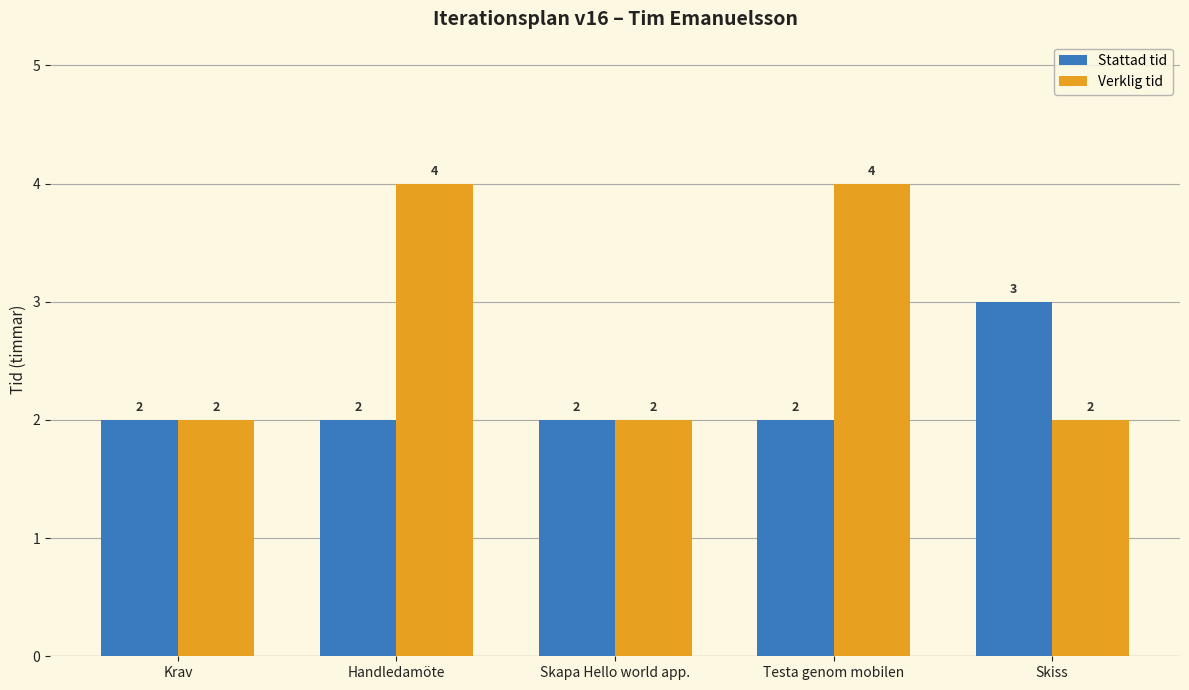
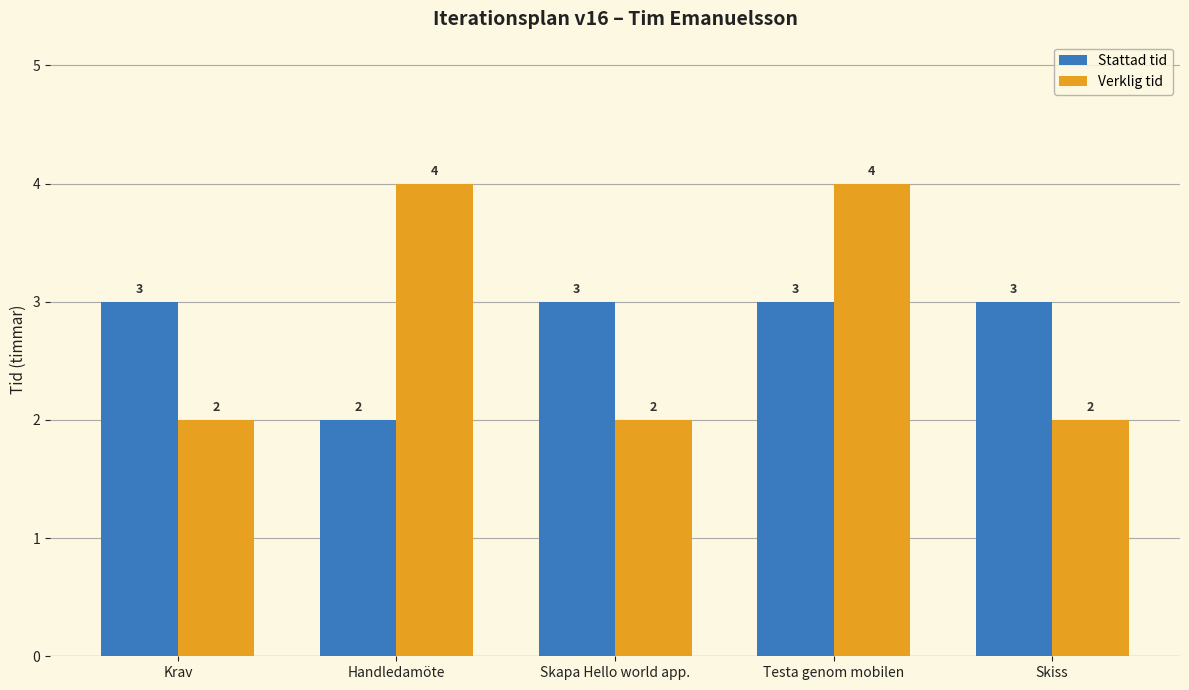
Stattad tid, Krav: 2 -> 3
Stattad tid, Skapa Hello world app.: 2 -> 3
Stattad tid, Testa genom mobilen: 2 -> 3
